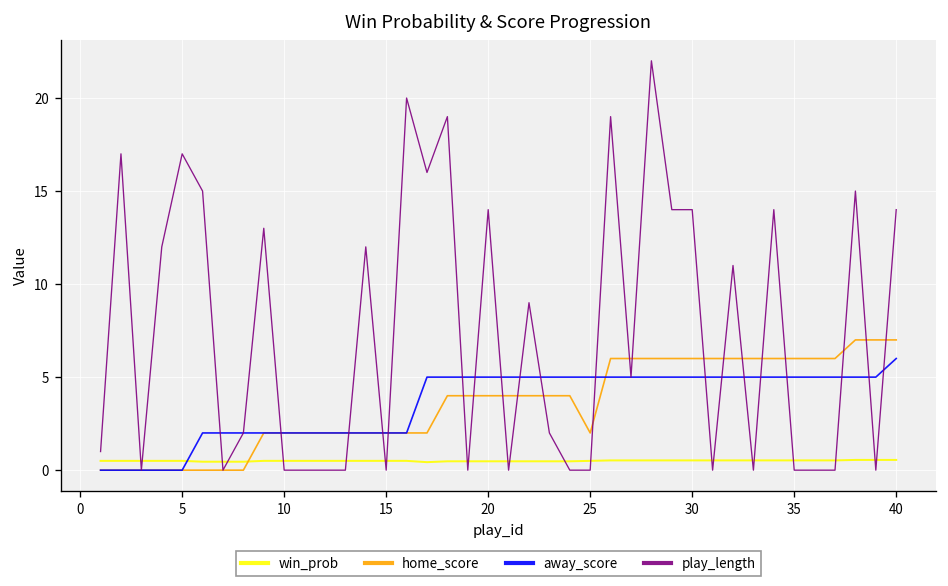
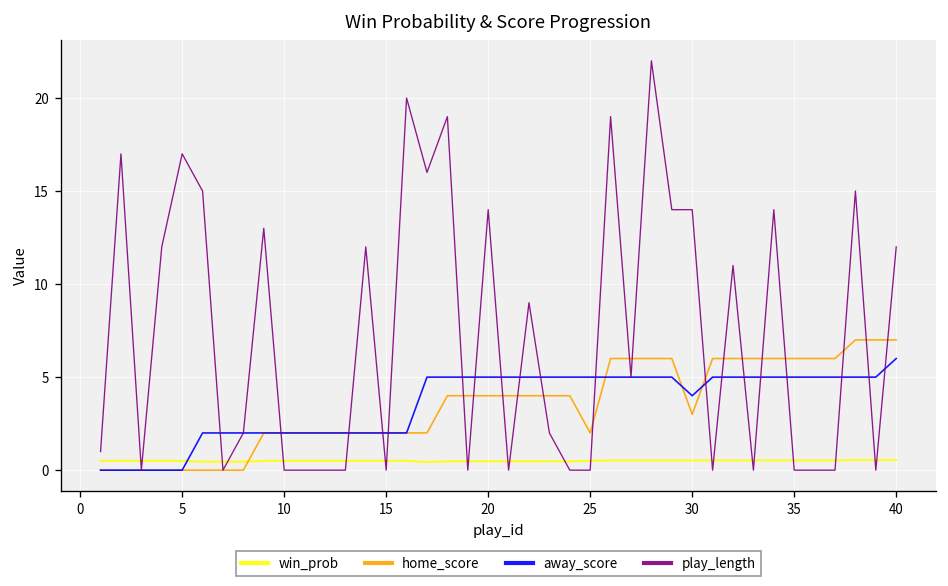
home_score, 30: 6 -> 3
away_score, 30: 5 -> 4
play_length, 40: 14 -> 12
